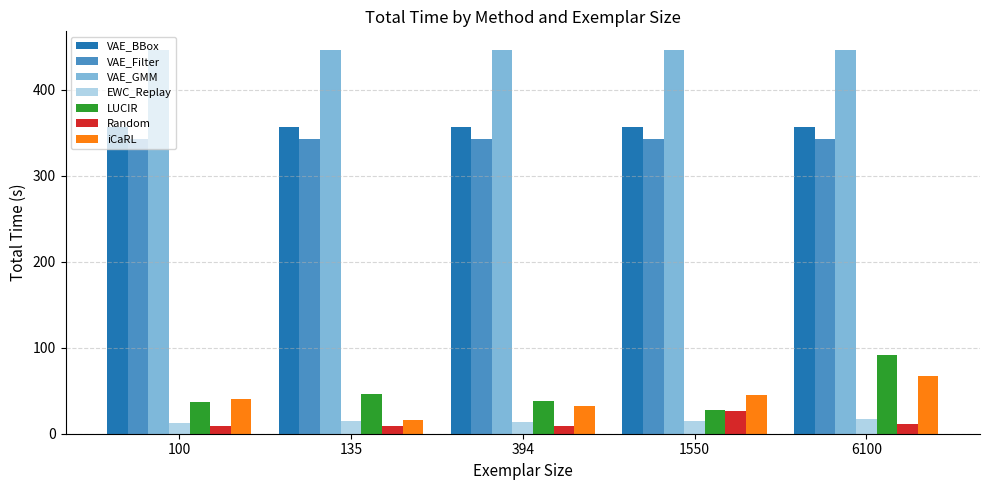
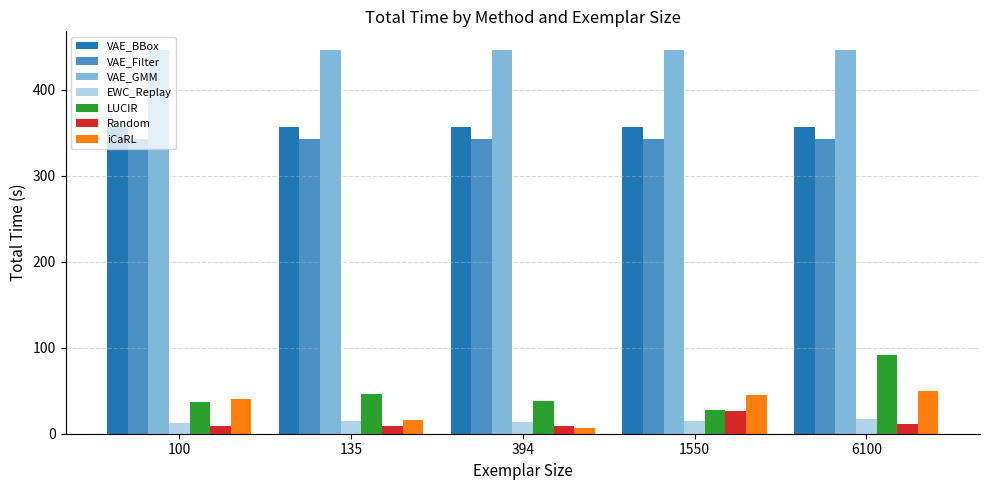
iCaRL, 394: 30 -> 10
iCaRL, 6100: 70 -> 50
